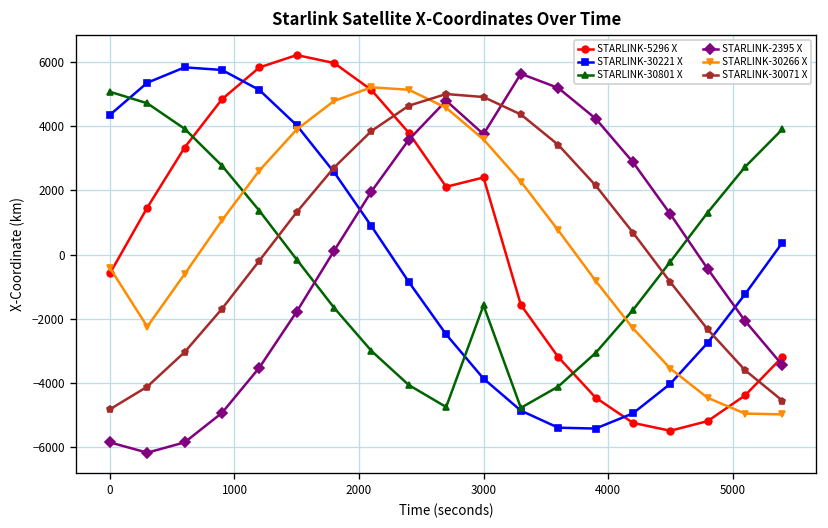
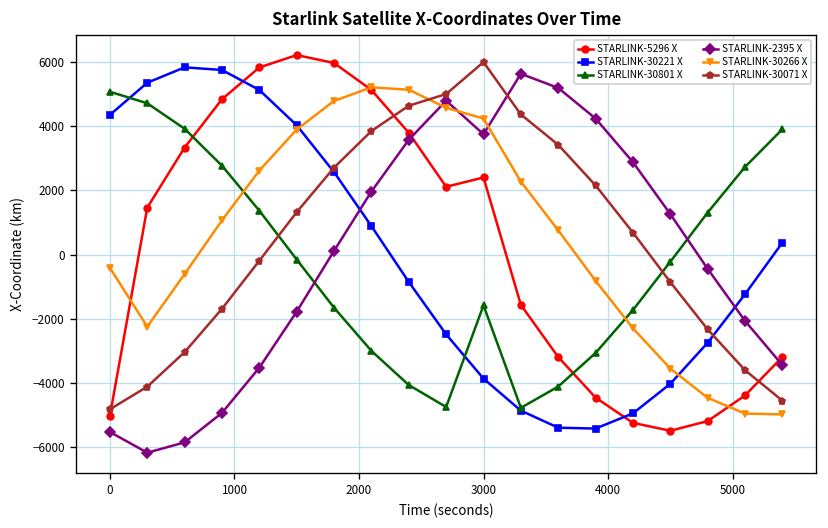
STARLINK-5296 X, 0: -600 -> -5000
STARLINK-2395 X, 0: -5800 -> -5500
STARLINK-30266 X, 3000: 3600 -> 4200
STARLINK-30071 X, 3000: 4900 -> 6000
